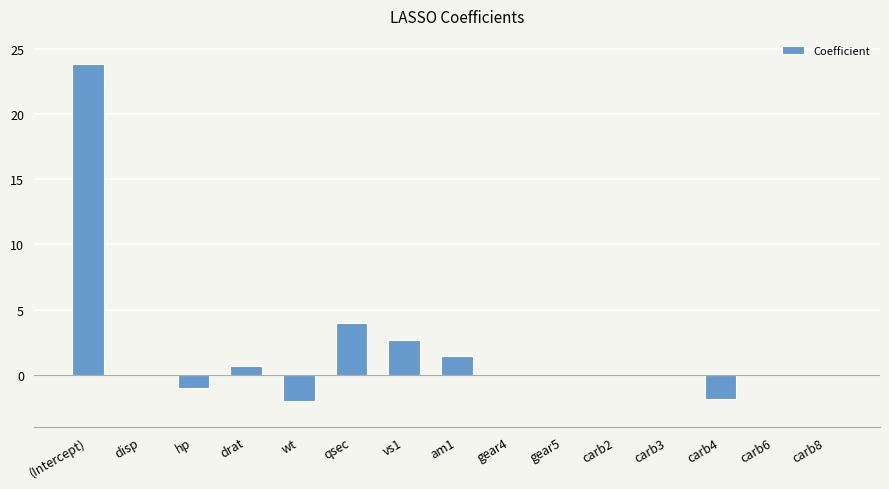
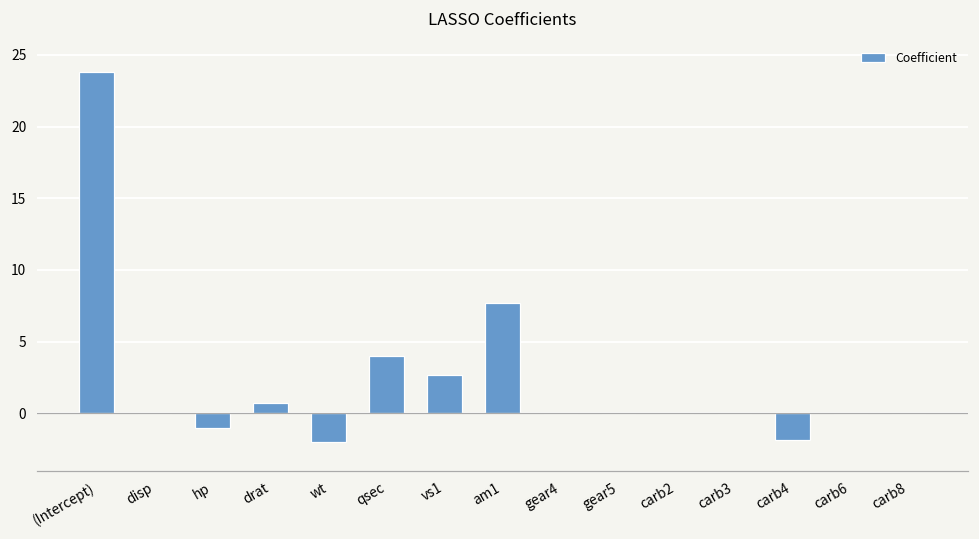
am1: 1.4 -> 7.7
